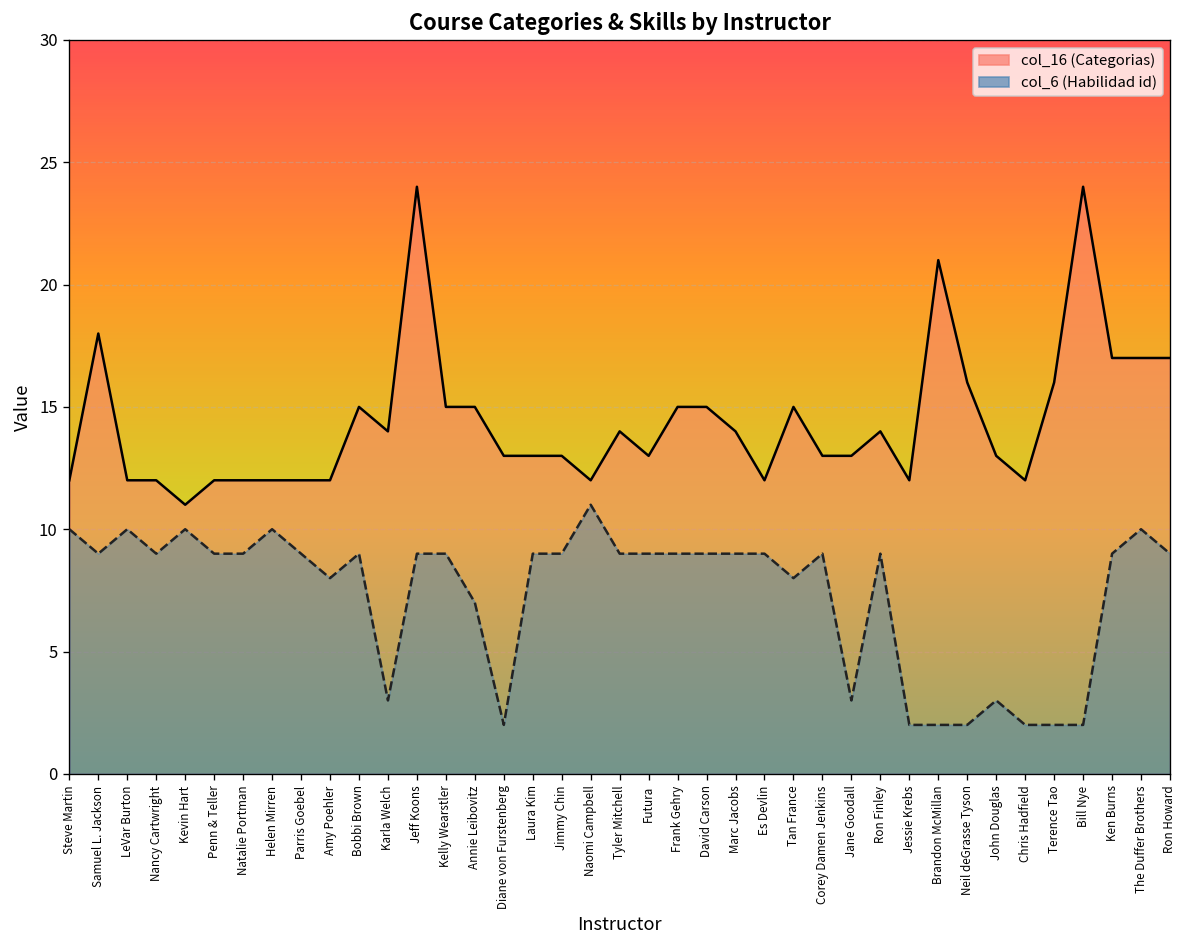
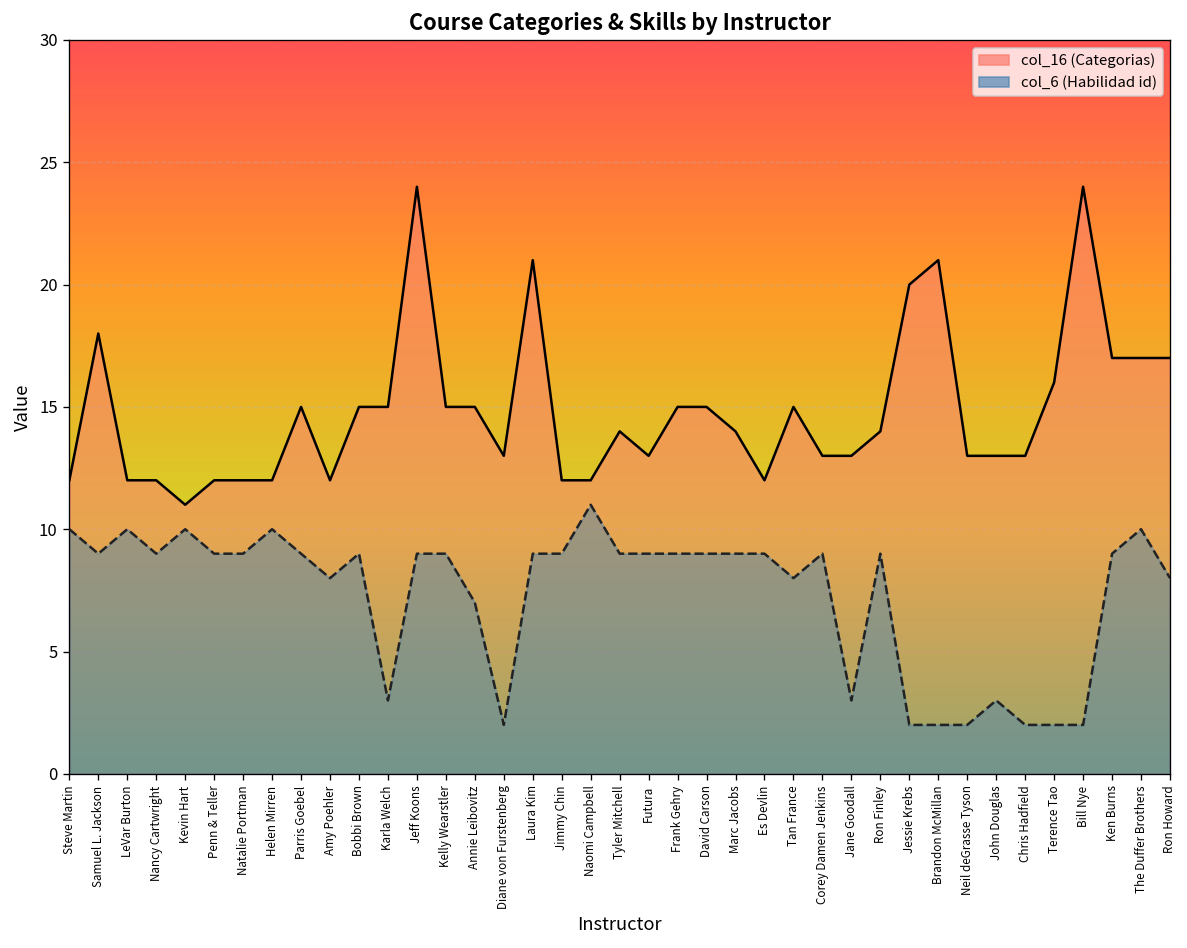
col_16 (Categorias), Parris Goebel: 12 -> 15
col_16 (Categorias), Karla Welch: 14 -> 15
col_16 (Categorias), Laura Kim: 13 -> 21
col_16 (Categorias), Jimmy Chin: 13 -> 12
col_16 (Categorias), Jessie Krebs: 12 -> 20
col_16 (Categorias), Neil deGrasse Tyson: 16 -> 13
col_16 (Categorias), Chris Hadfield: 12 -> 13
col_6 (Habilidad id), Ron Howard: 9 -> 8
